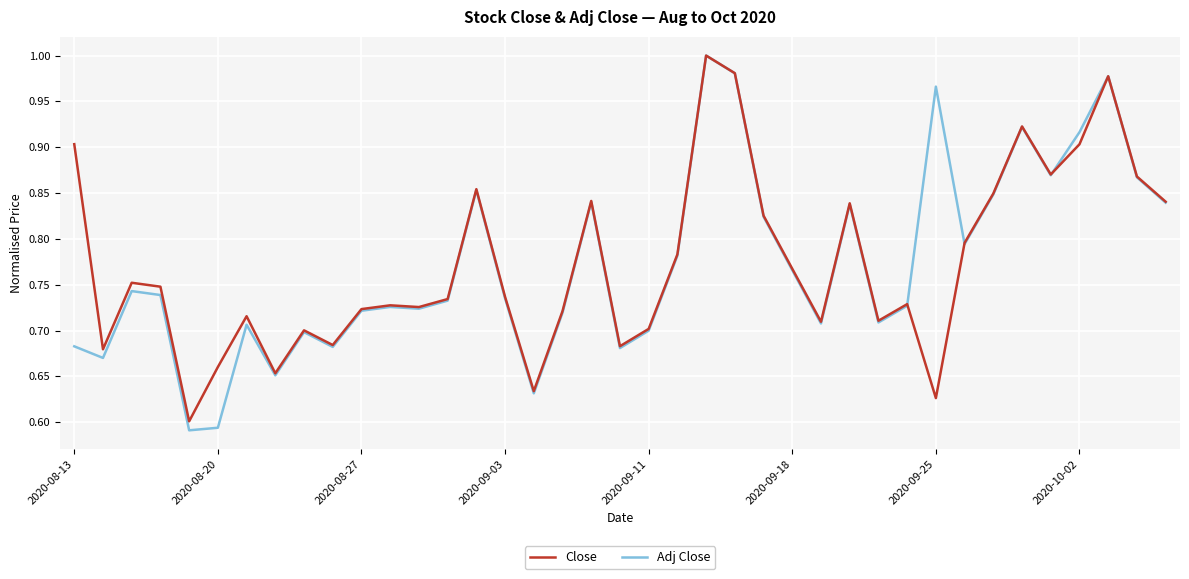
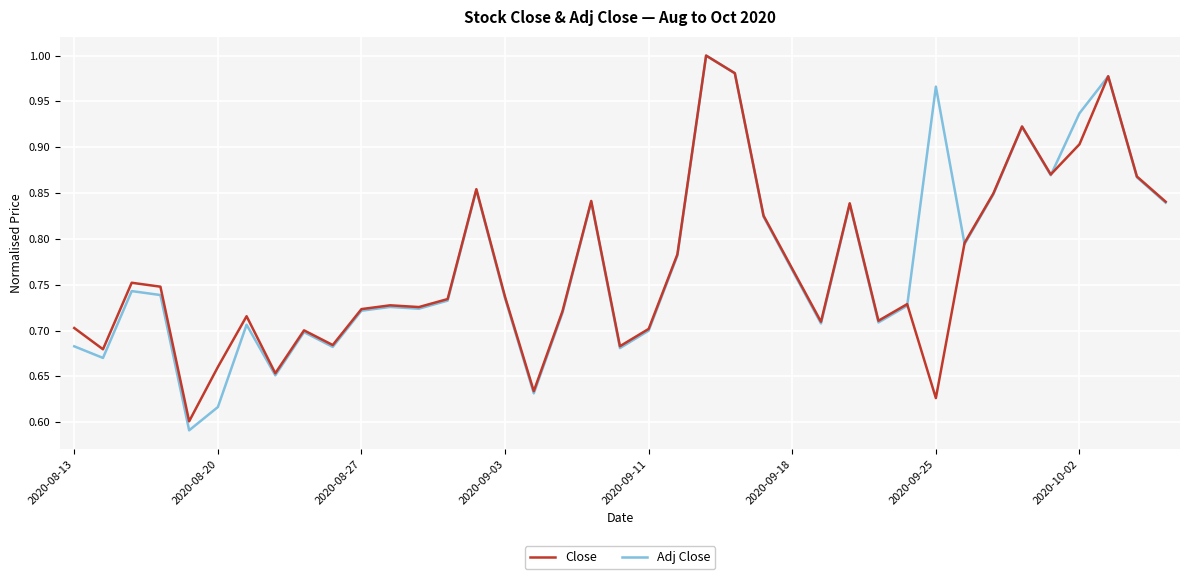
Close, 2020-08-13: 0.90 -> 0.70
Adj Close, 2020-08-20: 0.59 -> 0.62
Adj Close, 2020-10-02: 0.92 -> 0.94
